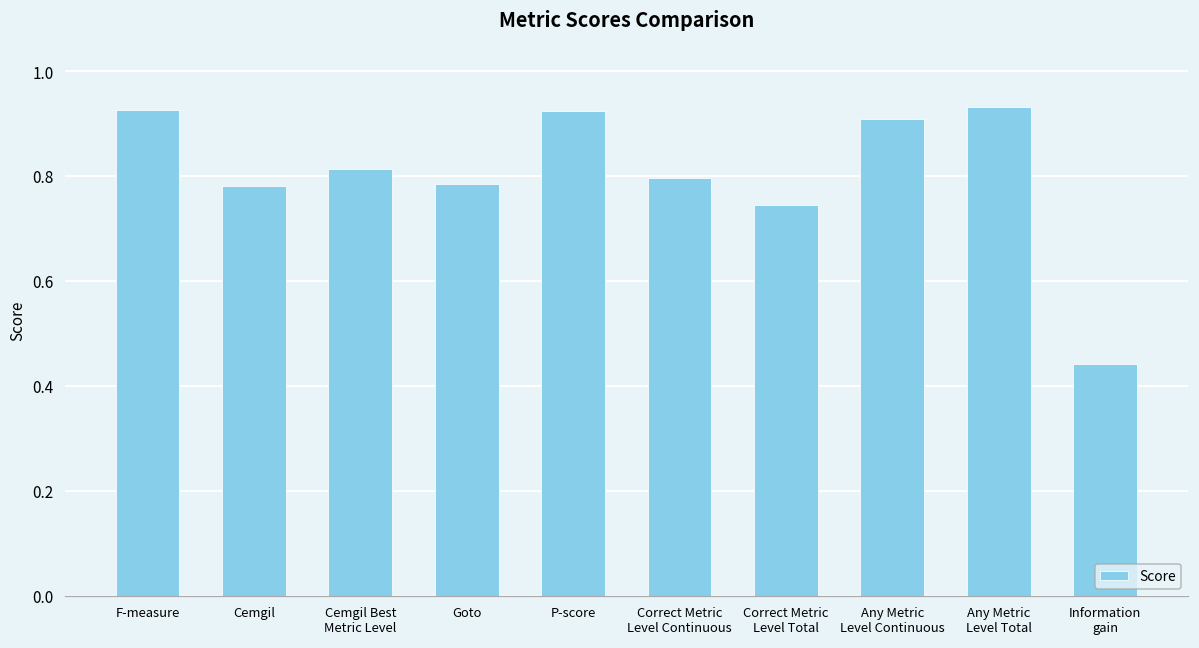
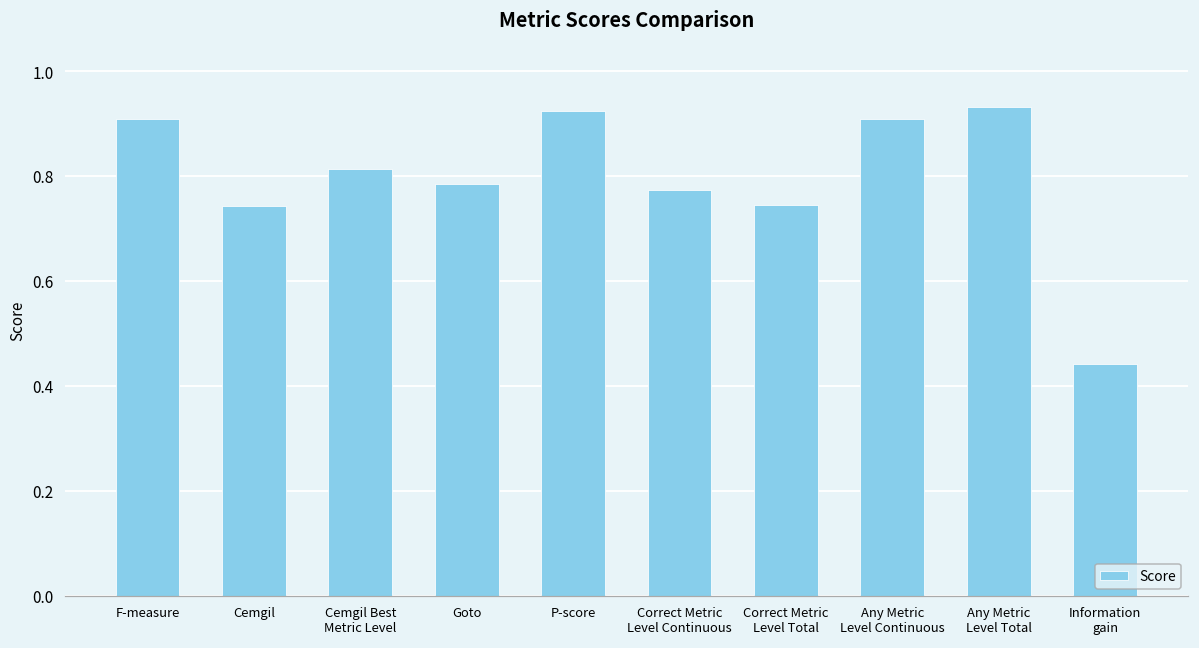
F-measure: 0.93 -> 0.91
Cemgil: 0.78 -> 0.74
Correct Metric Level Continuous: 0.80 -> 0.77
